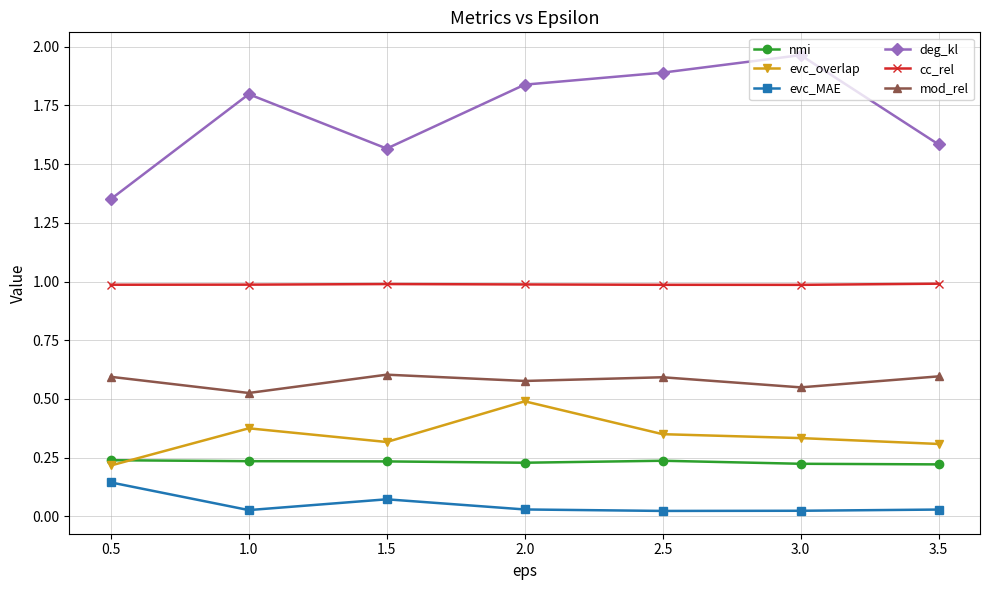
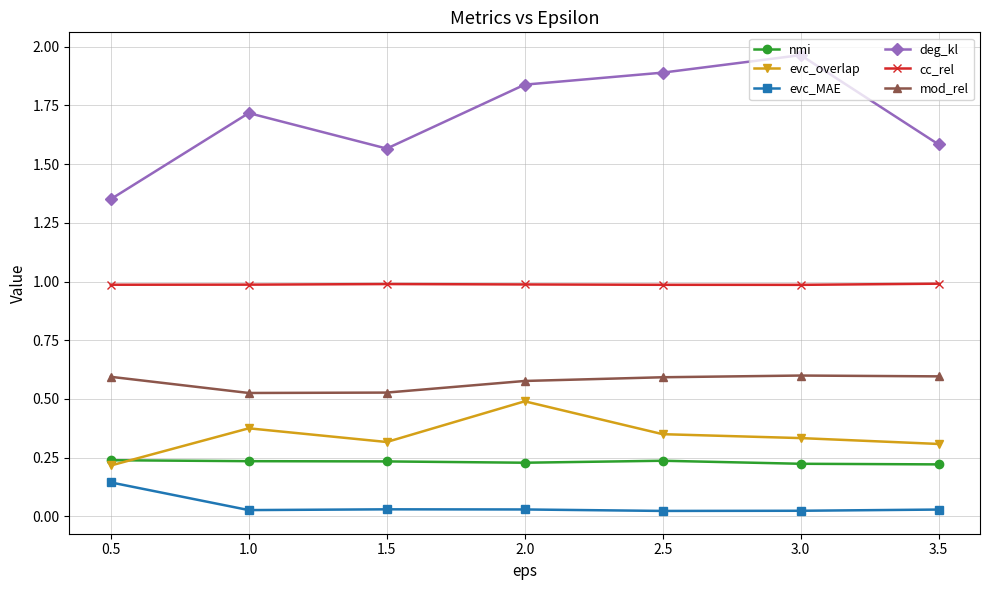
deg_kl, 1.0: 1.80 -> 1.72
evc_MAE, 1.5: 0.07 -> 0.03
mod_rel, 1.5: 0.60 -> 0.53
mod_rel, 3.0: 0.55 -> 0.60
